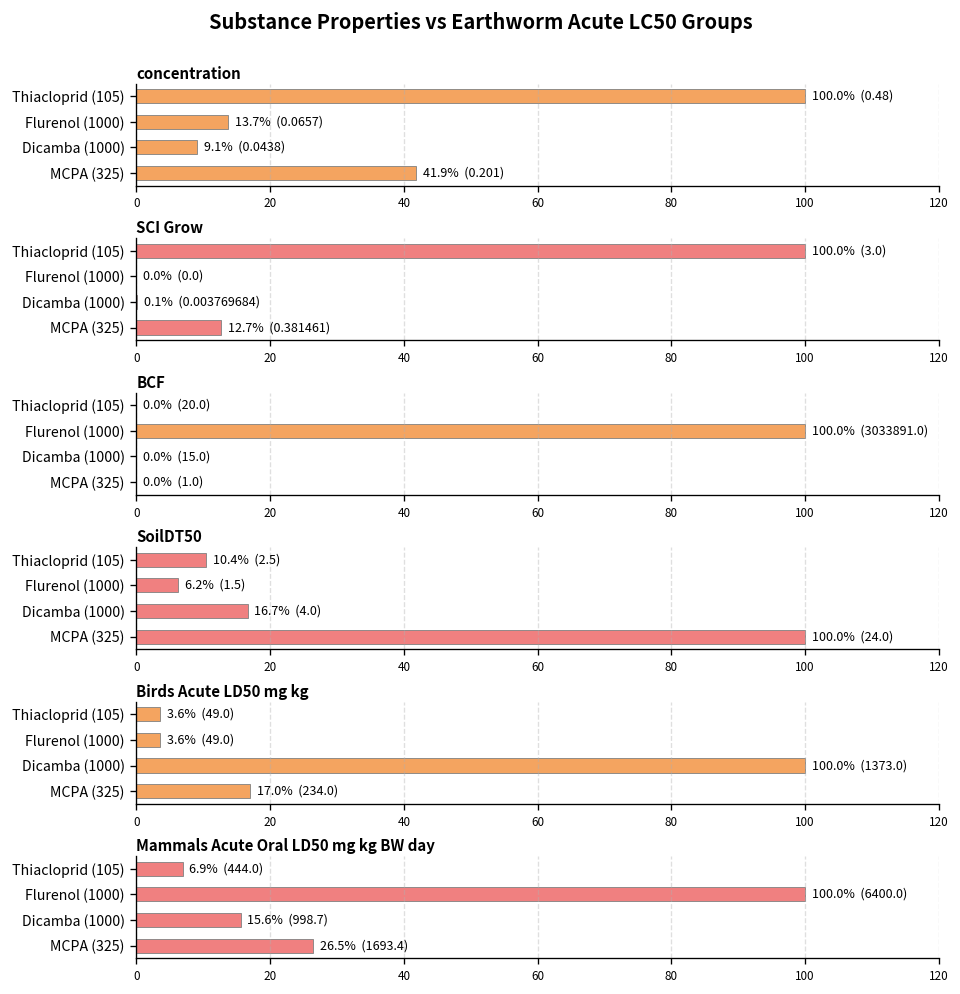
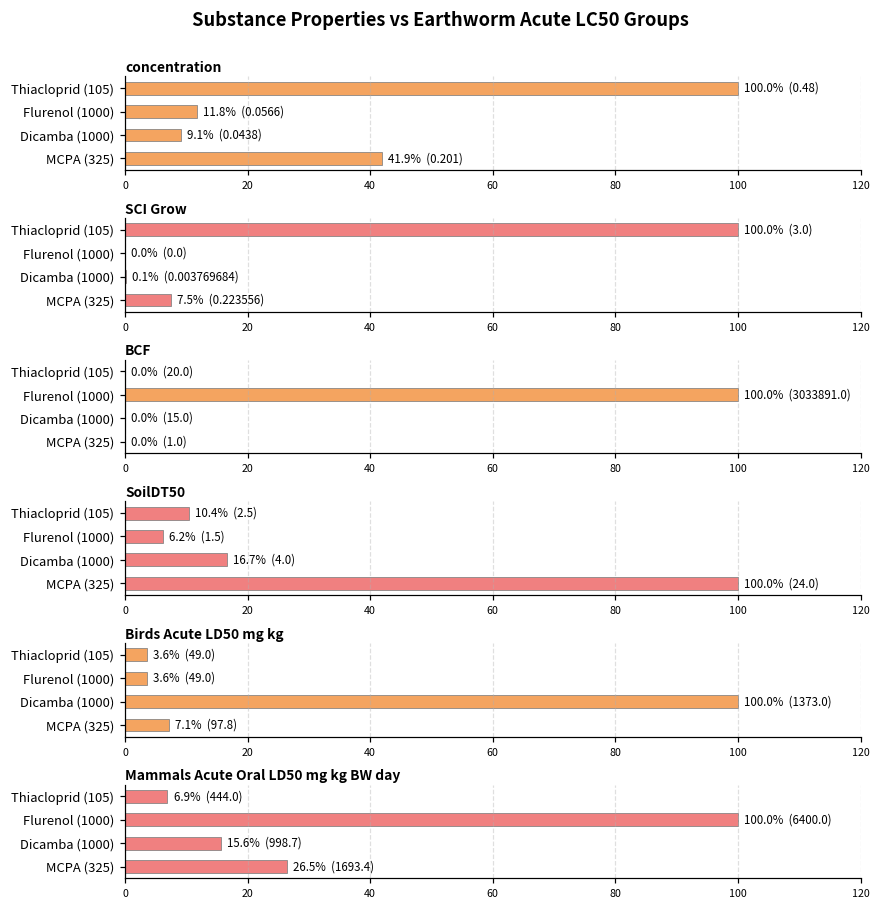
concentration, Flurenol (1000): 13.7% (0.0657) -> 11.8% (0.0566)
SCI Grow, MCPA (325): 12.7% (0.381461) -> 7.5% (0.223556)
Birds Acute LD50 mg kg, MCPA (325): 17.0% (234.0) -> 7.1% (97.8)
